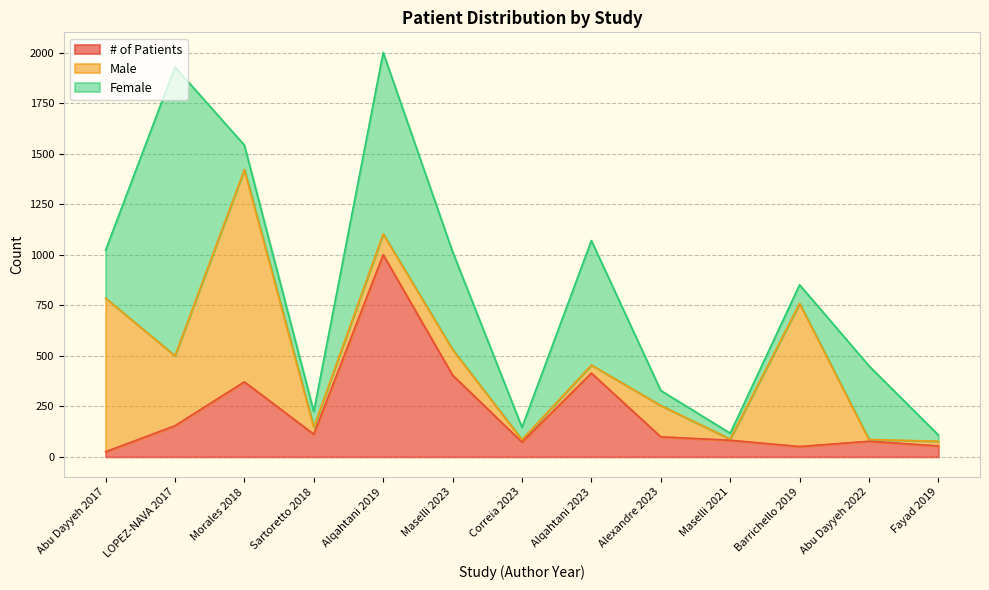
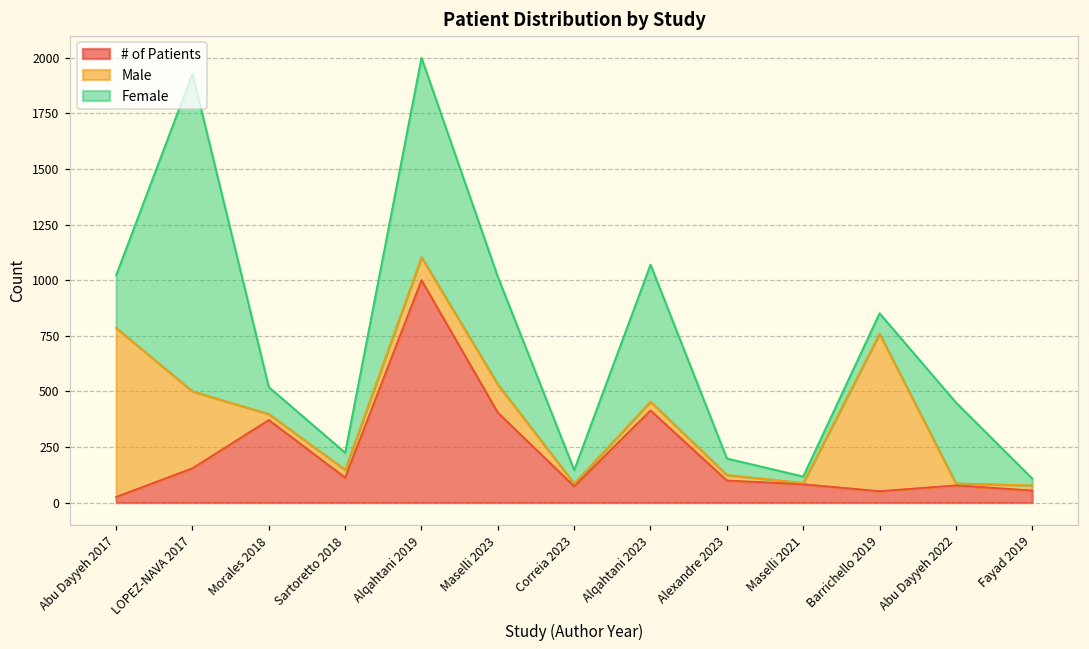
Male, Morales 2018: 1050 -> 30
Male, Alexandre 2023: 160 -> 30
